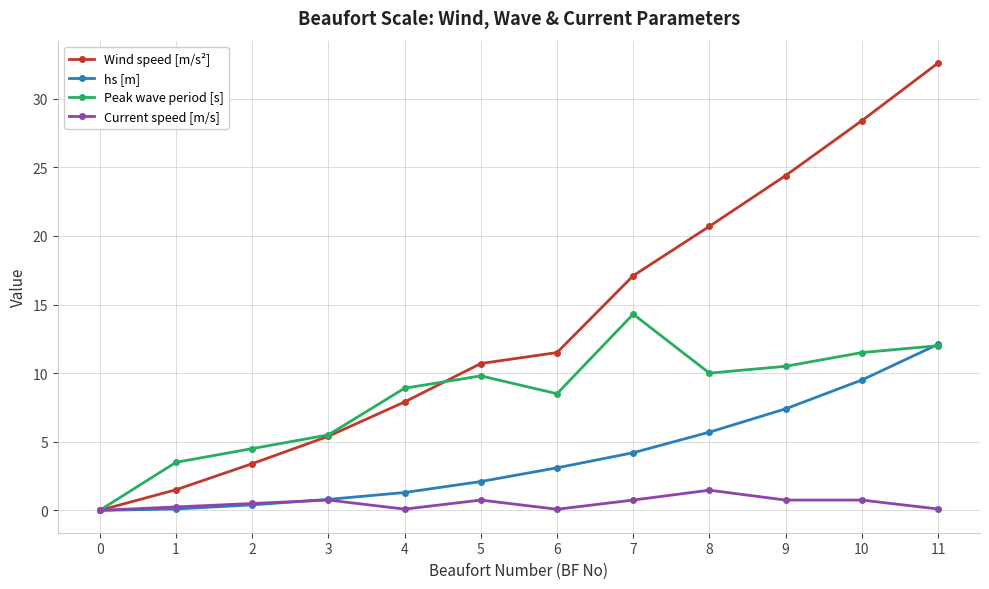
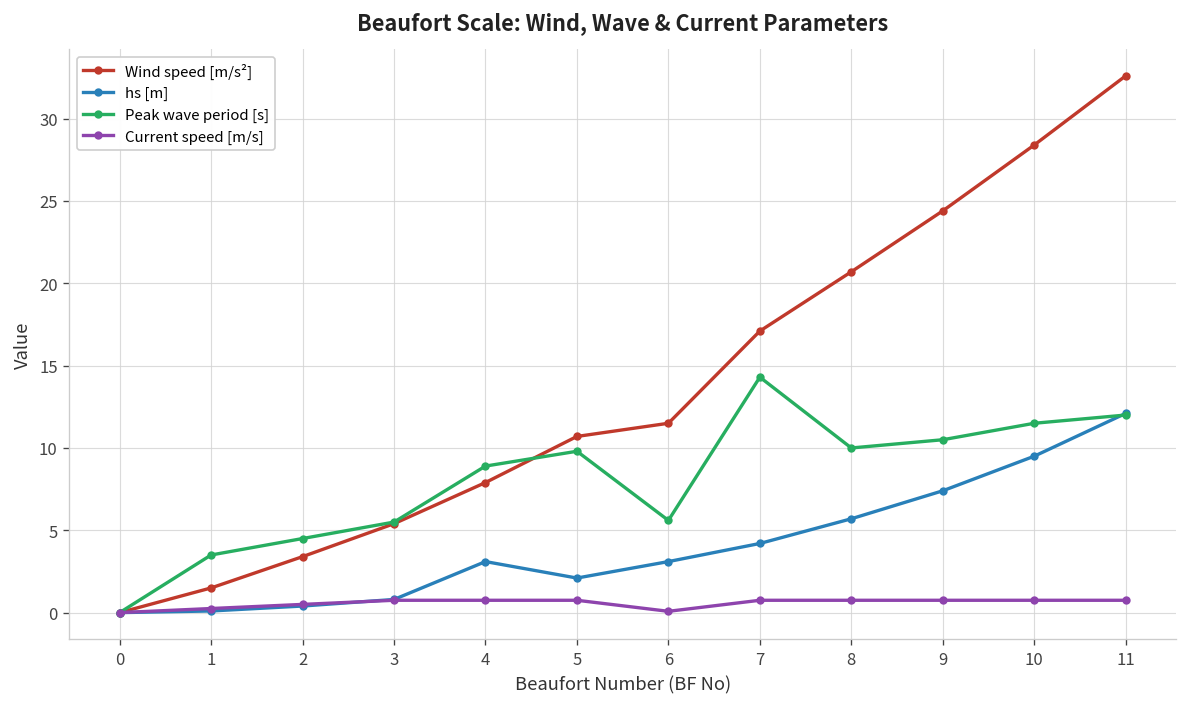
hs [m], 4: 1.3 -> 3.1
Current speed [m/s], 4: 0.1 -> 0.8
Peak wave period [s], 6: 8.5 -> 5.6
Current speed [m/s], 8: 1.5 -> 0.8
Current speed [m/s], 11: 0.1 -> 0.8
